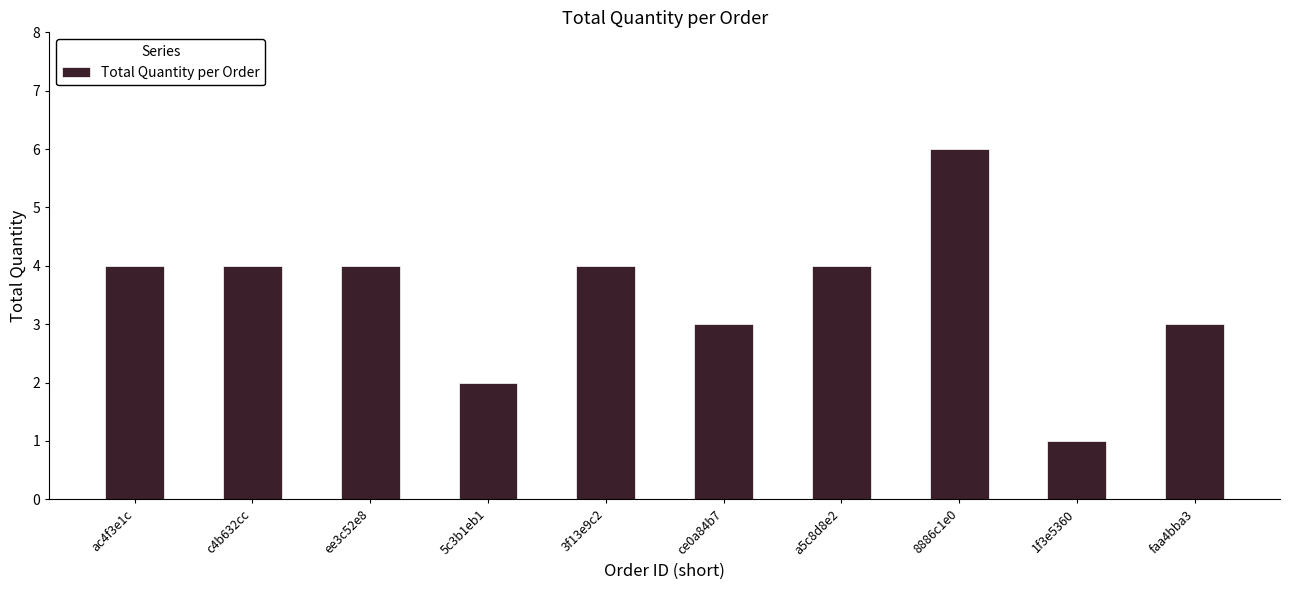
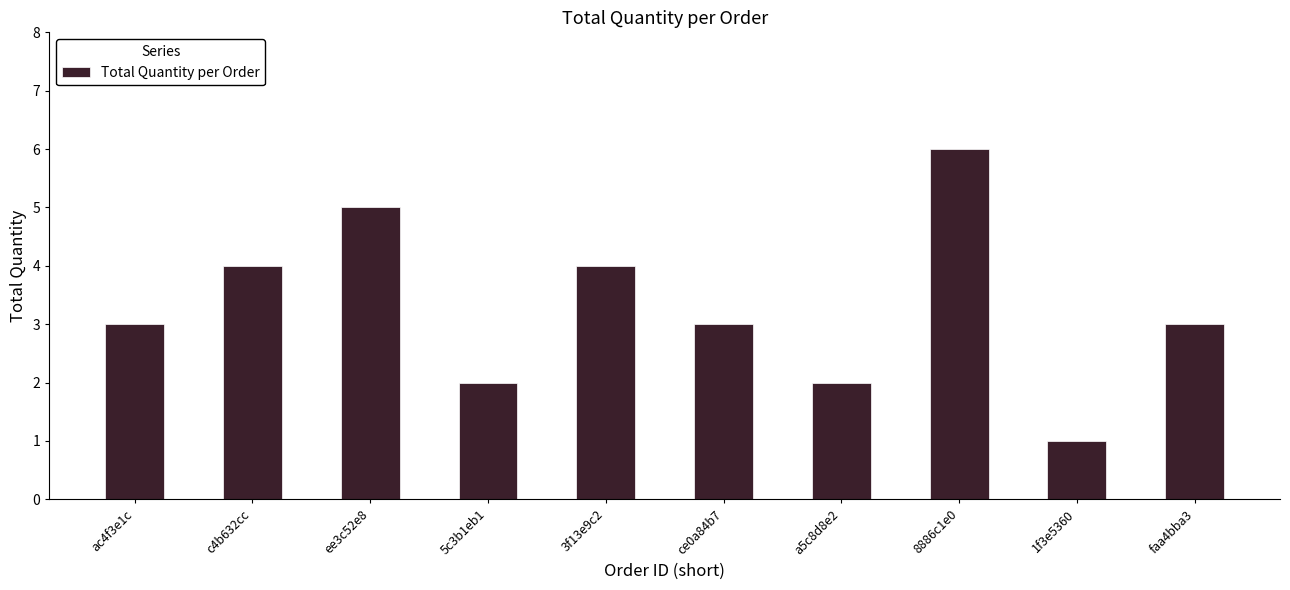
ac4f3e1c: 4 -> 3
ee3c52e8: 4 -> 5
a5c8d8e2: 4 -> 2
